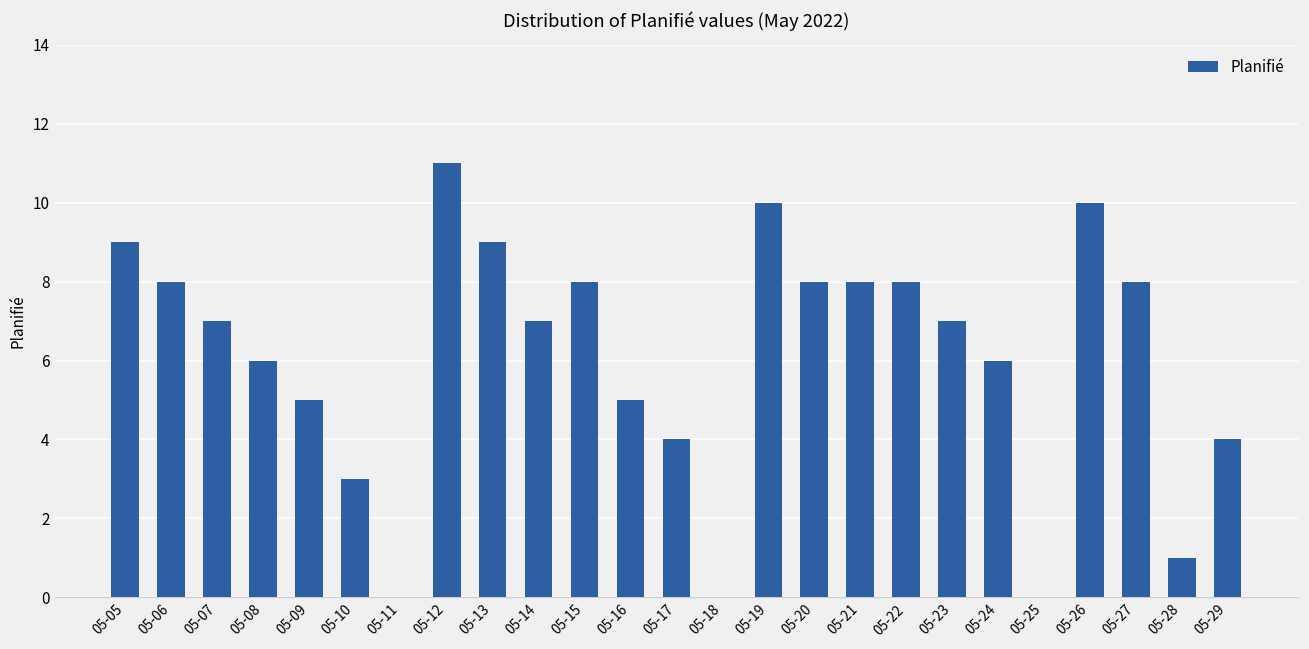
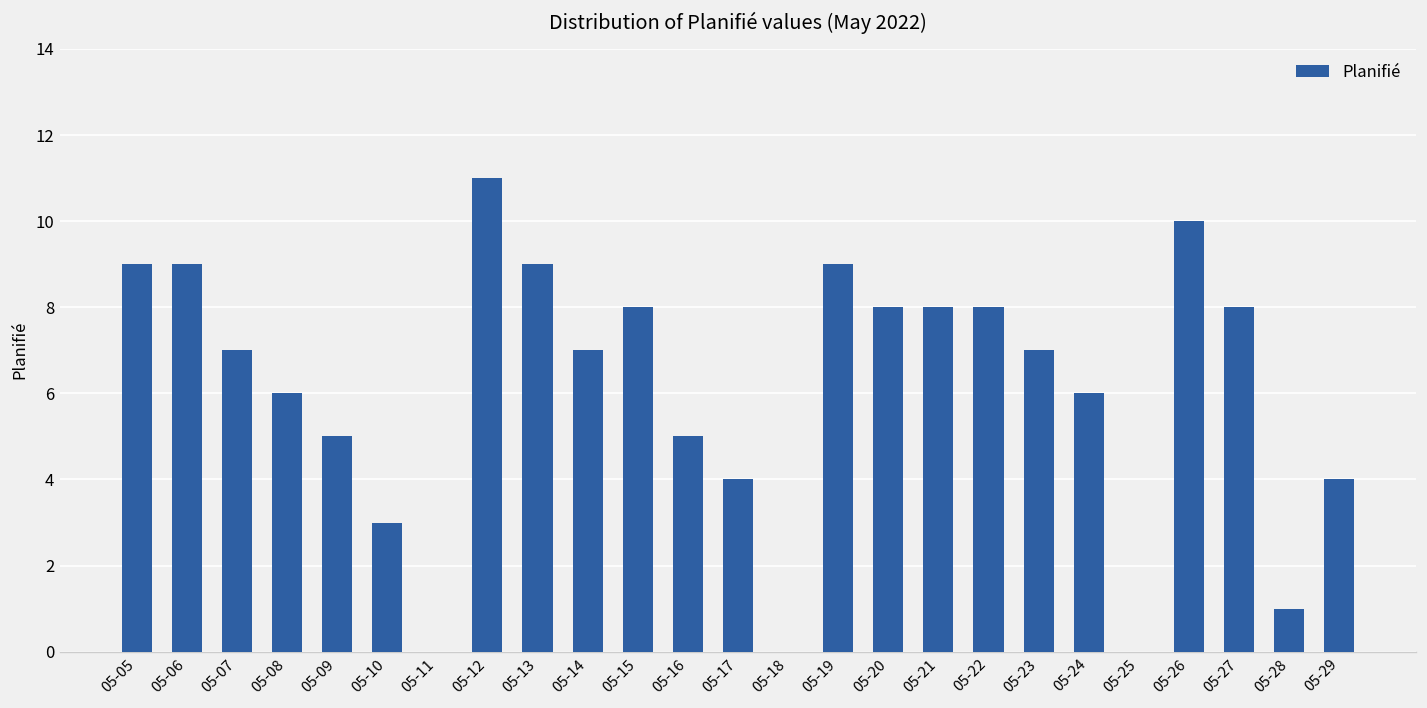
05-06: 8 -> 9
05-19: 10 -> 9
